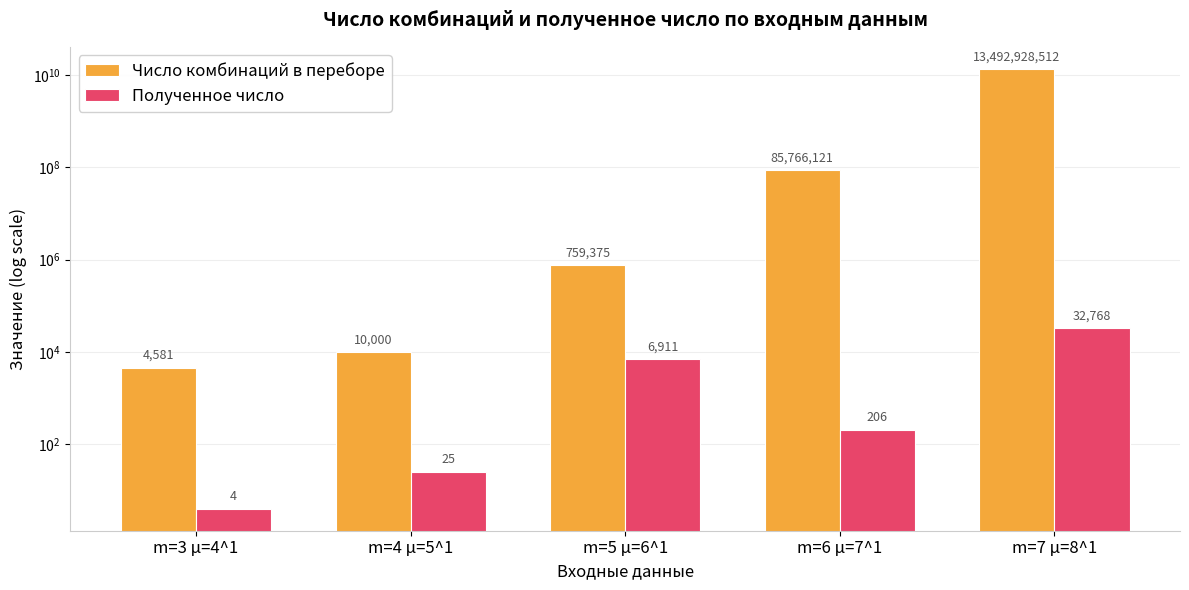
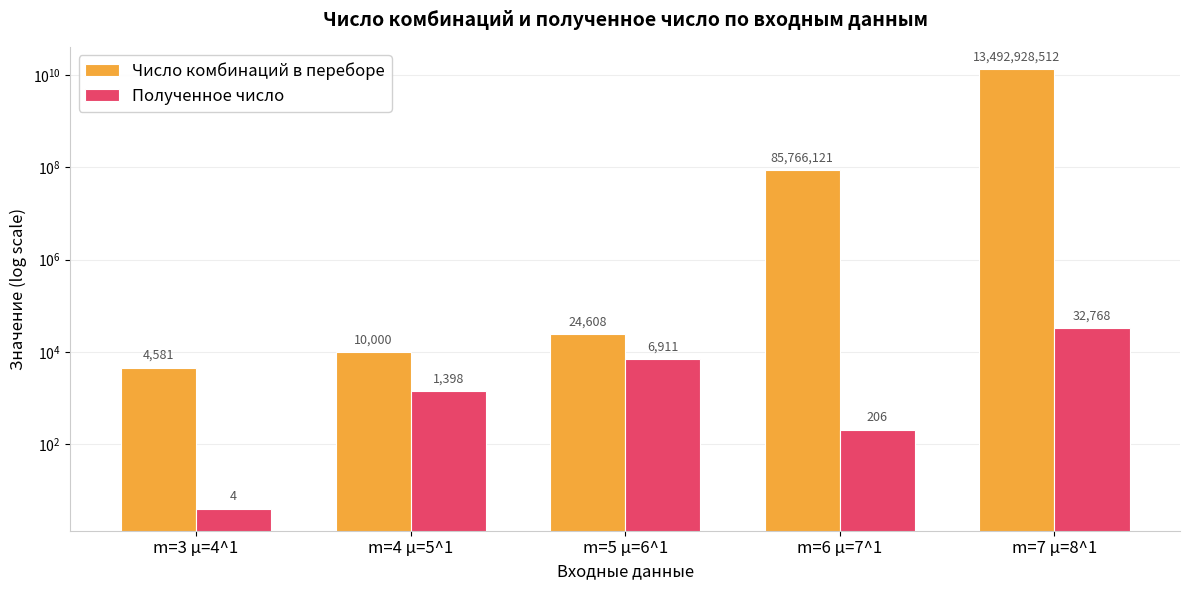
Полученное число, m=4 µ=5^1: 25 -> 1,398
Число комбинаций в переборе, m=5 µ=6^1: 759,375 -> 24,608
